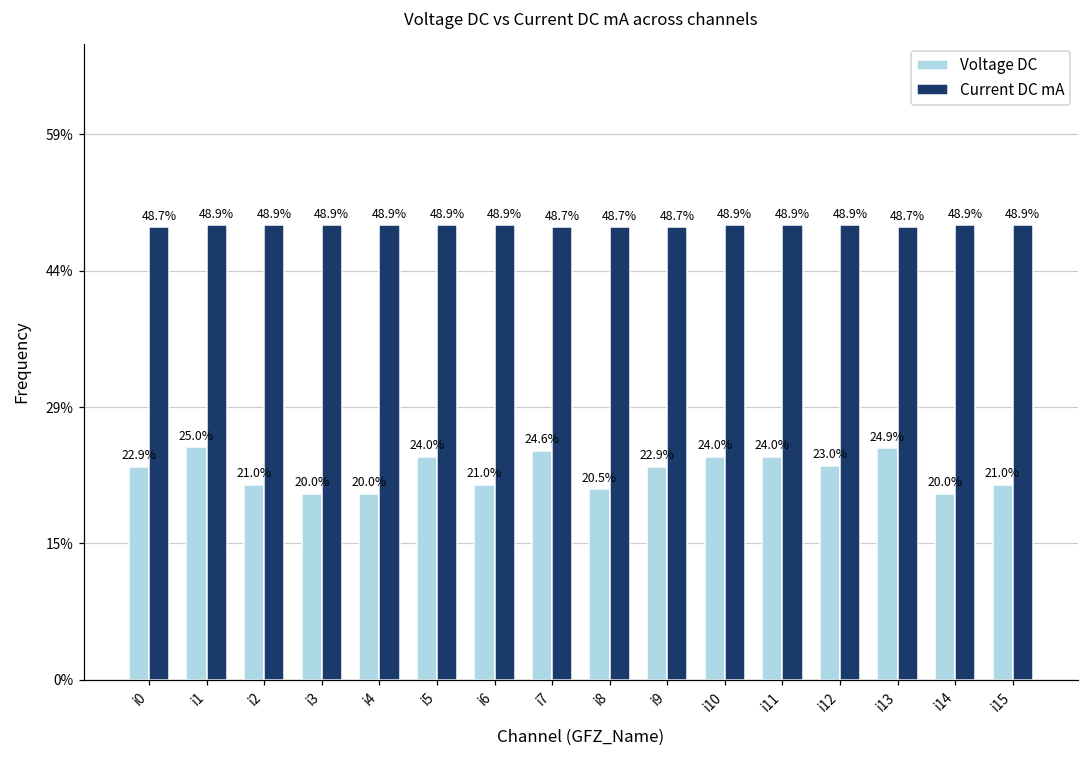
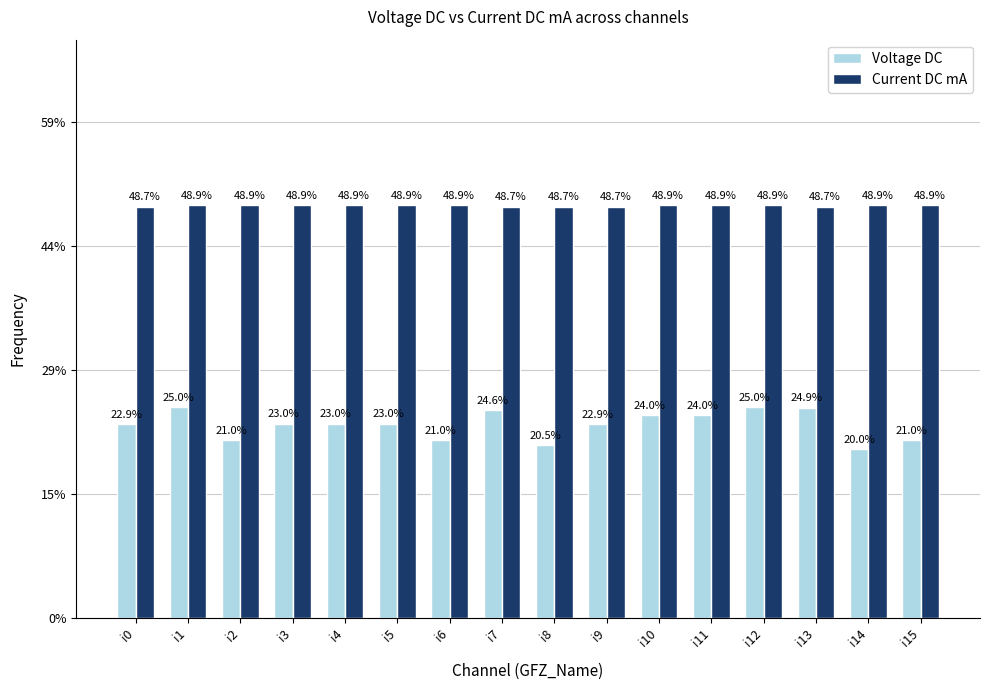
Voltage DC, i3: 20.0% -> 23.0%
Voltage DC, i4: 20.0% -> 23.0%
Voltage DC, i5: 24.0% -> 23.0%
Voltage DC, i12: 23.0% -> 25.0%
